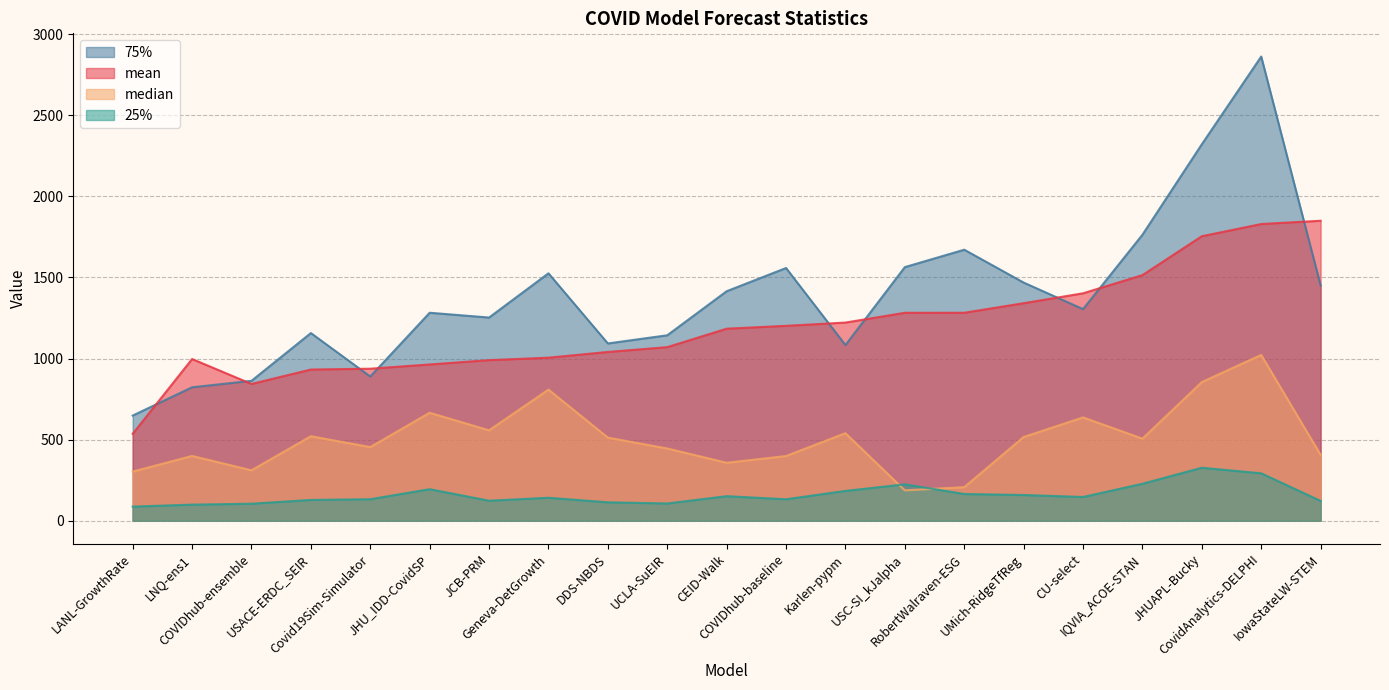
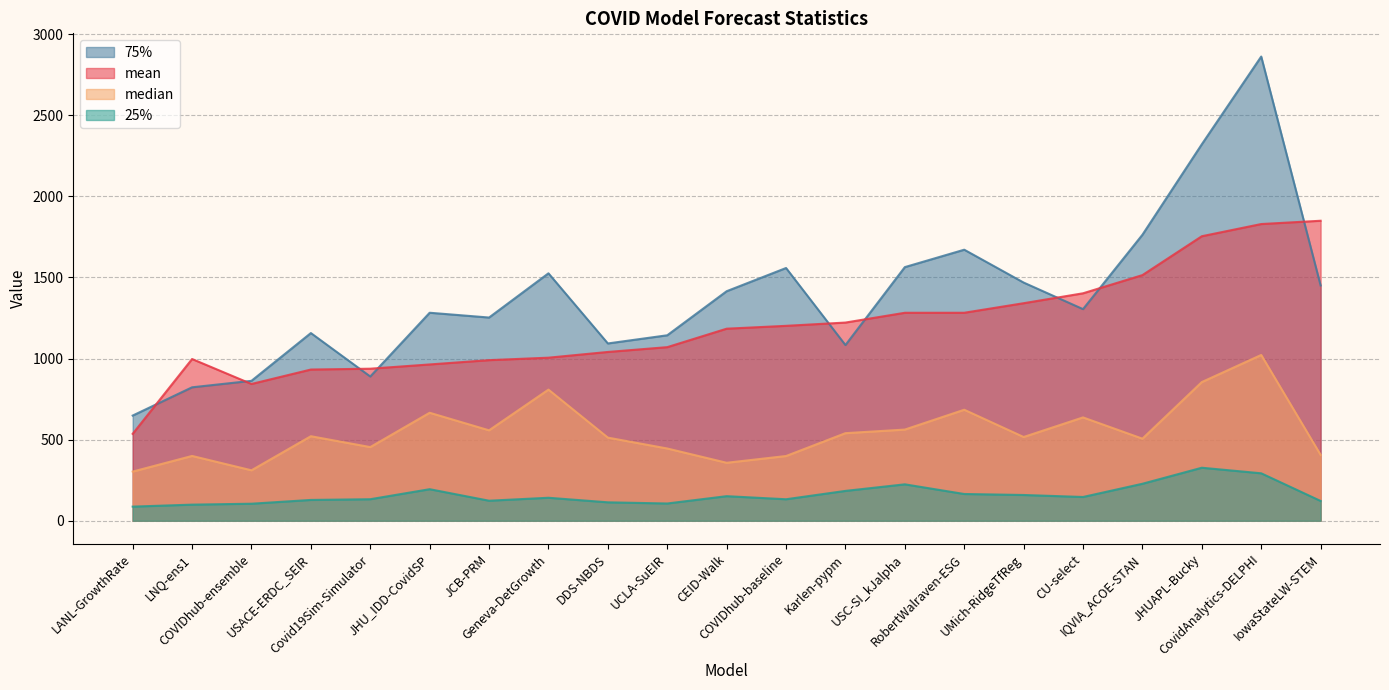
median, USC-SI_kJalpha: 190 -> 560
median, RobertWalraven-ESG: 210 -> 680
